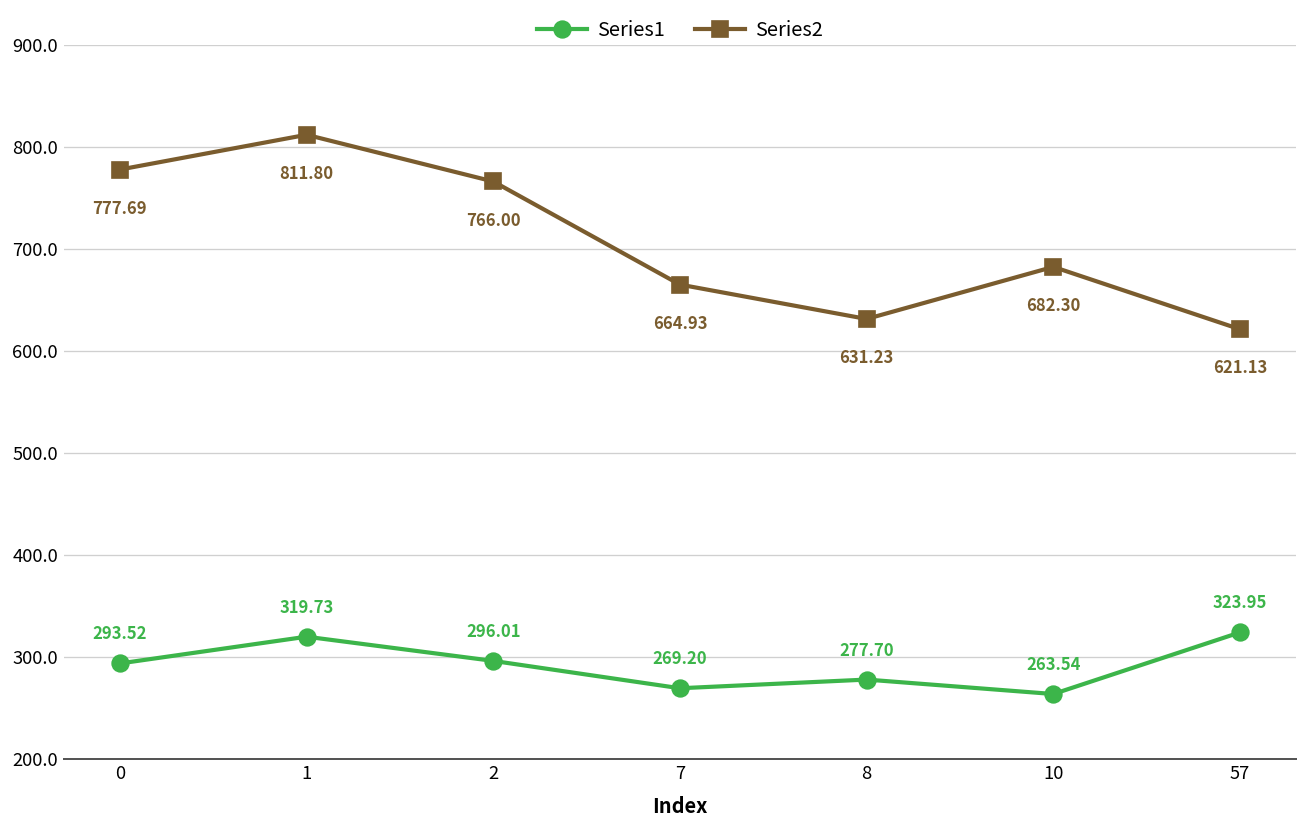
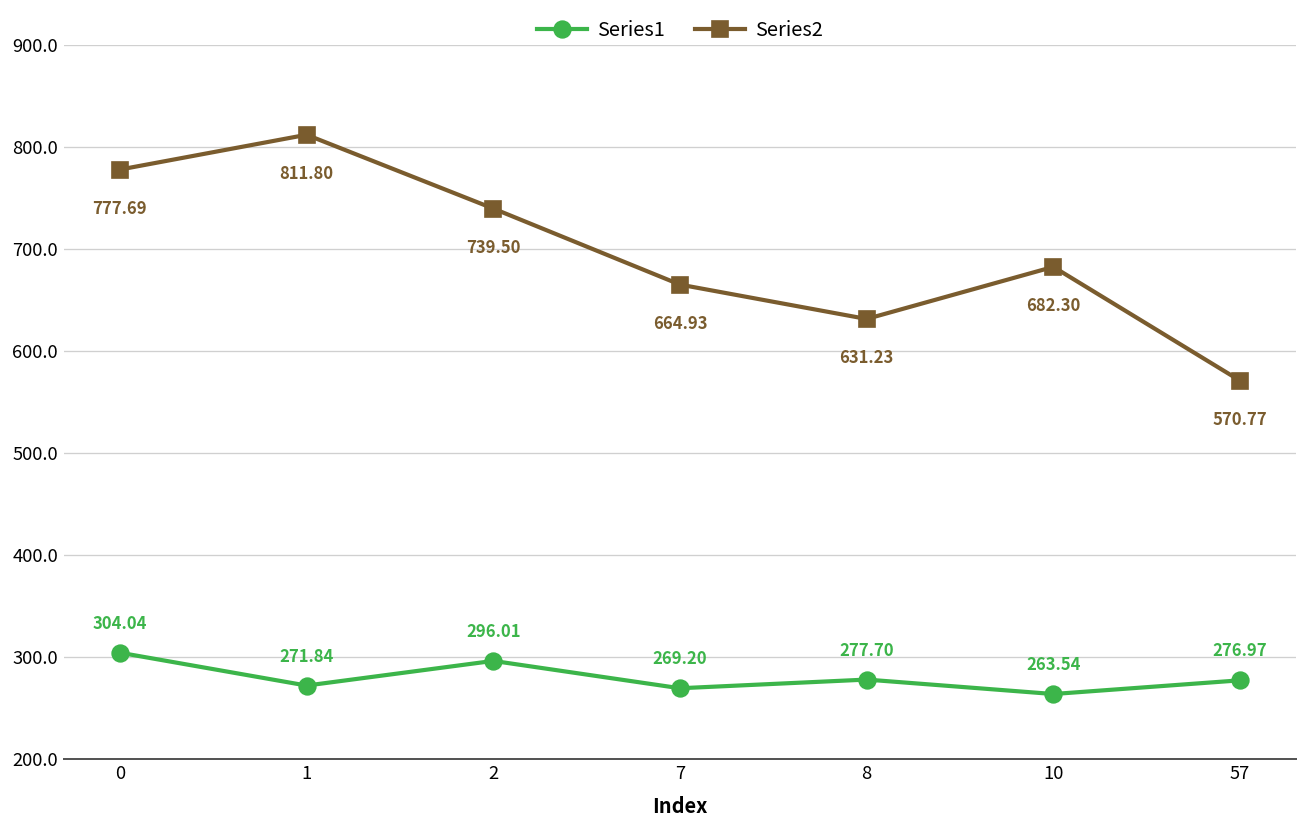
Series1, 0: 293.52 -> 304.04
Series1, 1: 319.73 -> 271.84
Series2, 2: 766.00 -> 739.50
Series1, 57: 323.95 -> 276.97
Series2, 57: 621.13 -> 570.77
